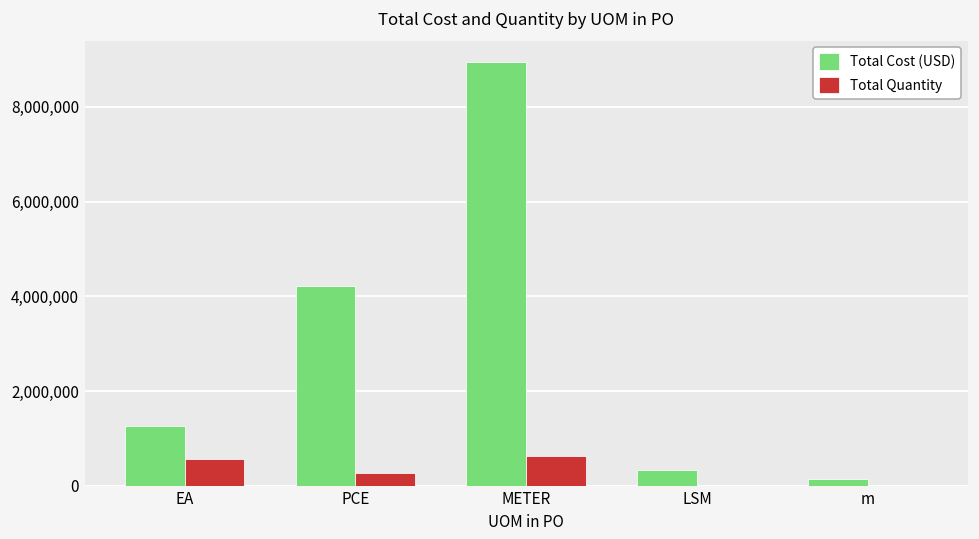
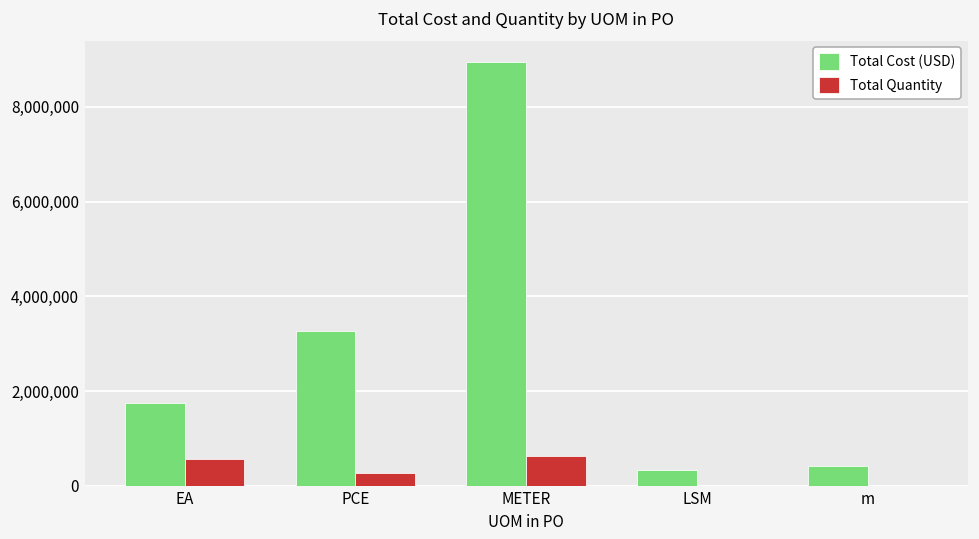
Total Cost (USD), EA: 1,300,000 -> 1,800,000
Total Cost (USD), PCE: 4,200,000 -> 3,300,000
Total Cost (USD), m: 100,000 -> 400,000
